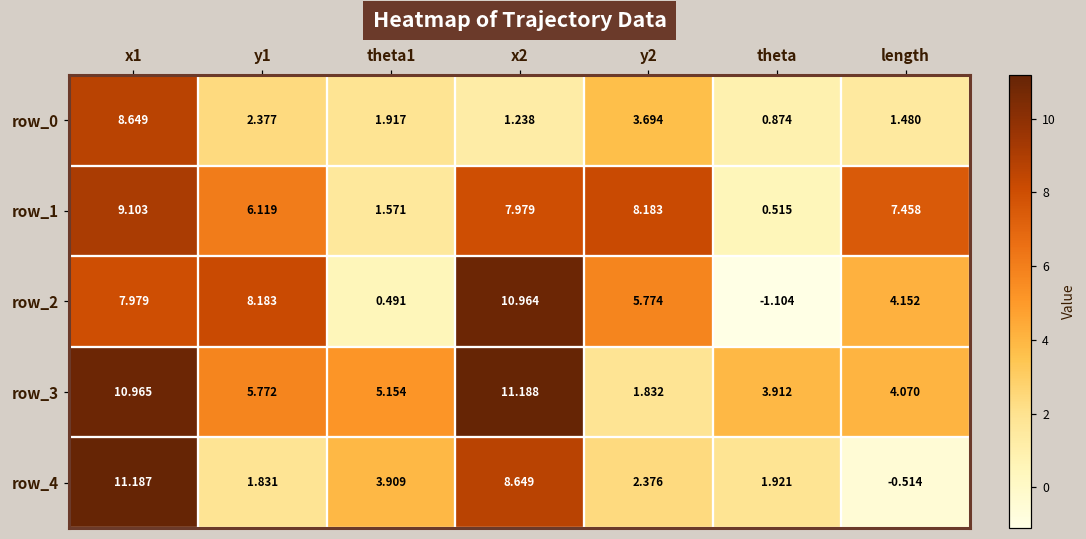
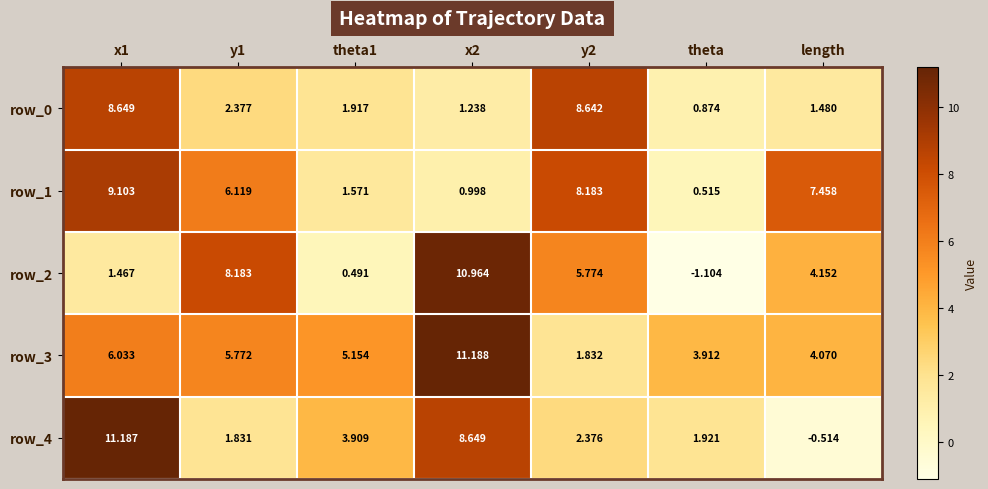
row_0, y2: 3.694 -> 8.642
row_1, x2: 7.979 -> 0.998
row_2, x1: 7.979 -> 1.467
row_3, x1: 10.965 -> 6.033
